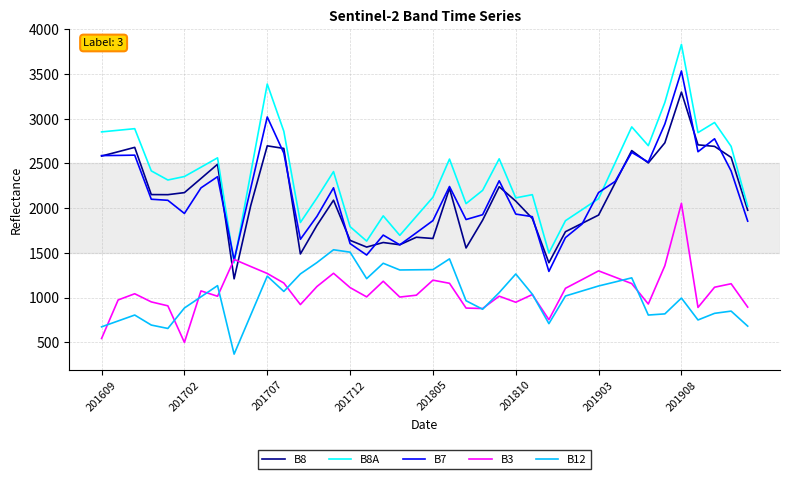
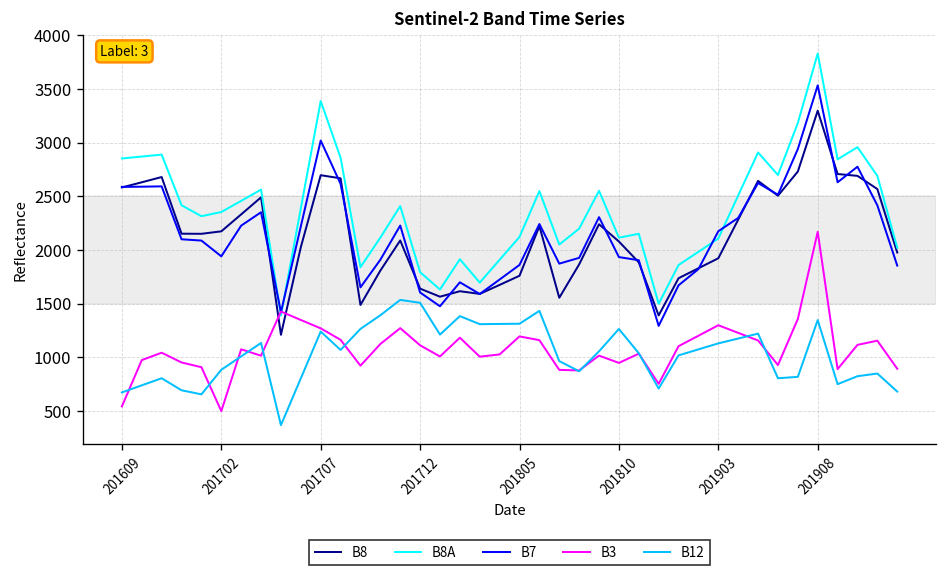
B8, 201805: 1700 -> 1800
B3, 201908: 2100 -> 2200
B12, 201908: 1000 -> 1300
